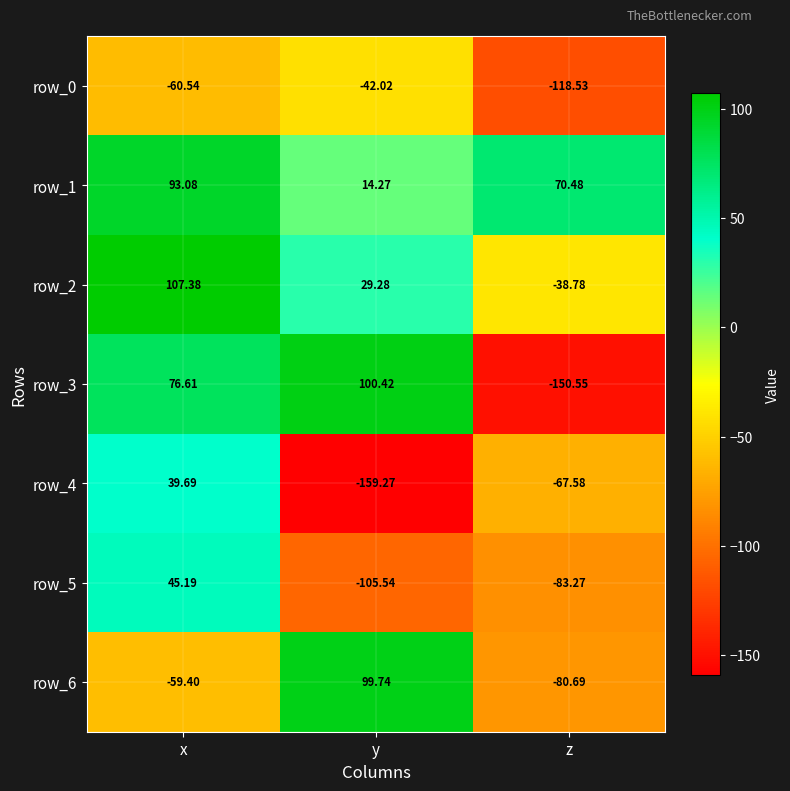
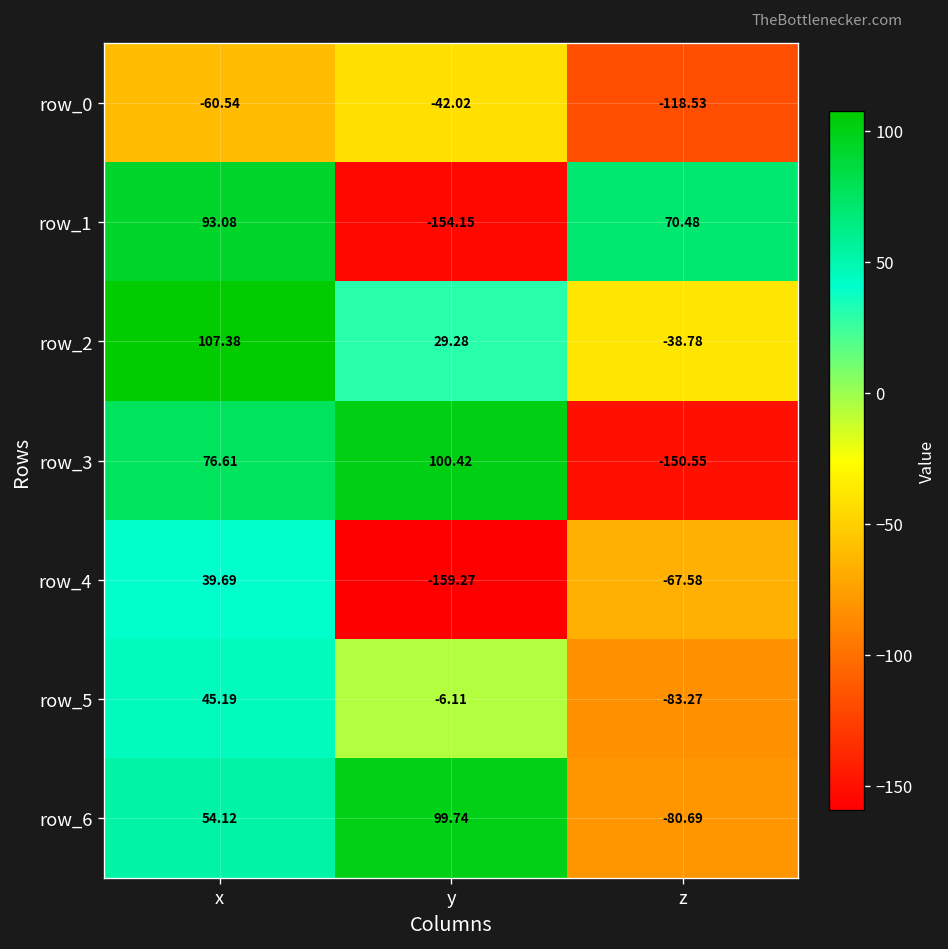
row_1, y: 14.27 -> -154.15
row_5, y: -105.54 -> -6.11
row_6, x: -59.40 -> 54.12
